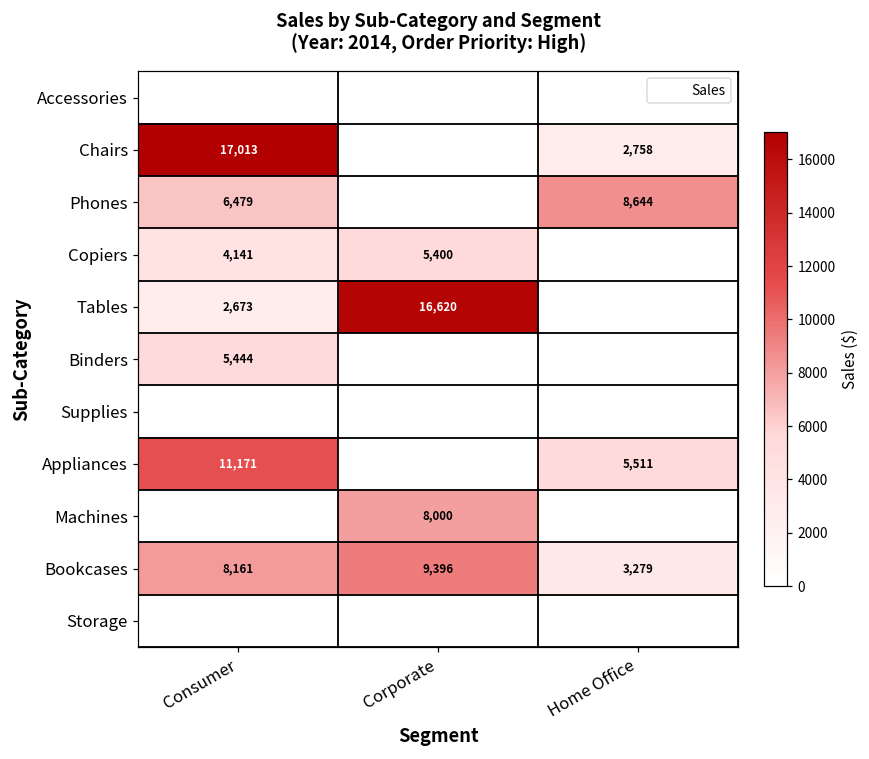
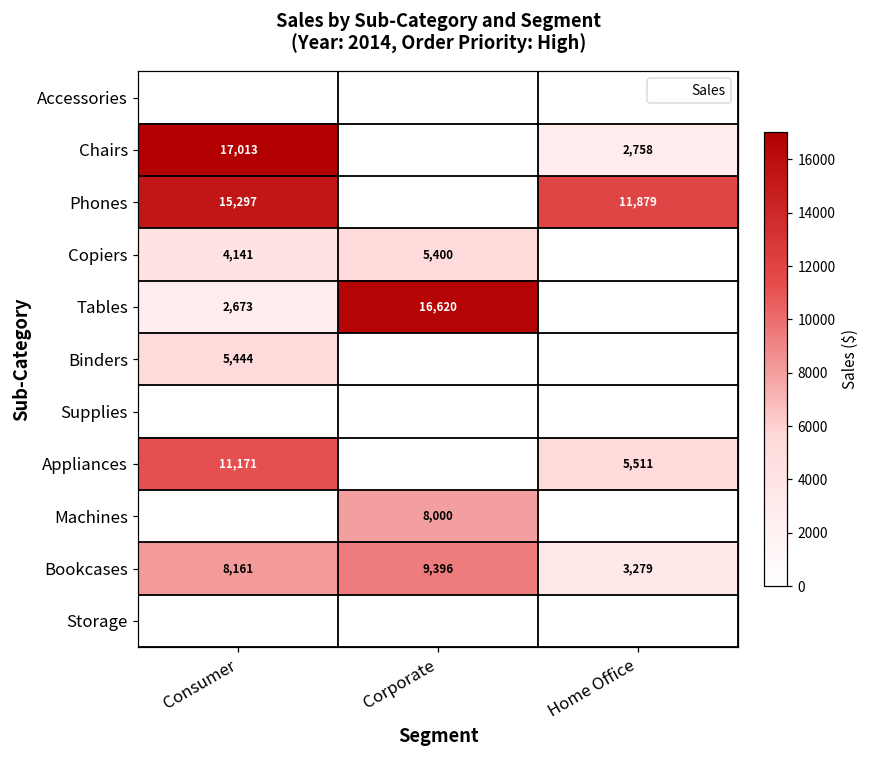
Phones, Consumer: 6,479 -> 15,297
Phones, Home Office: 8,644 -> 11,879
